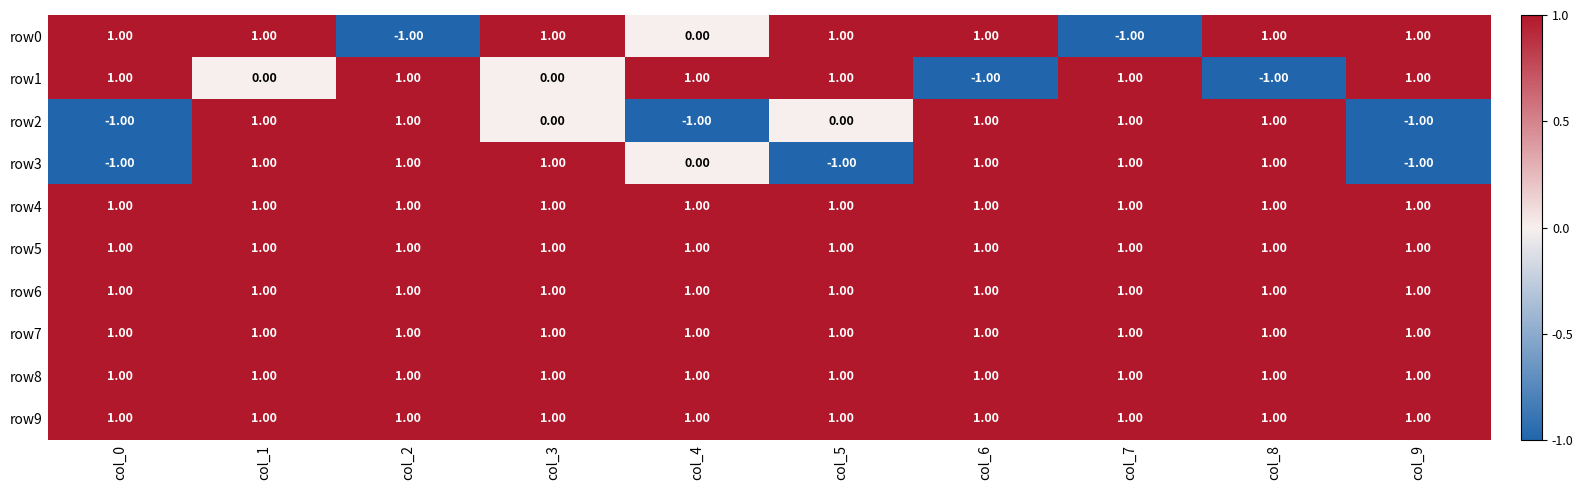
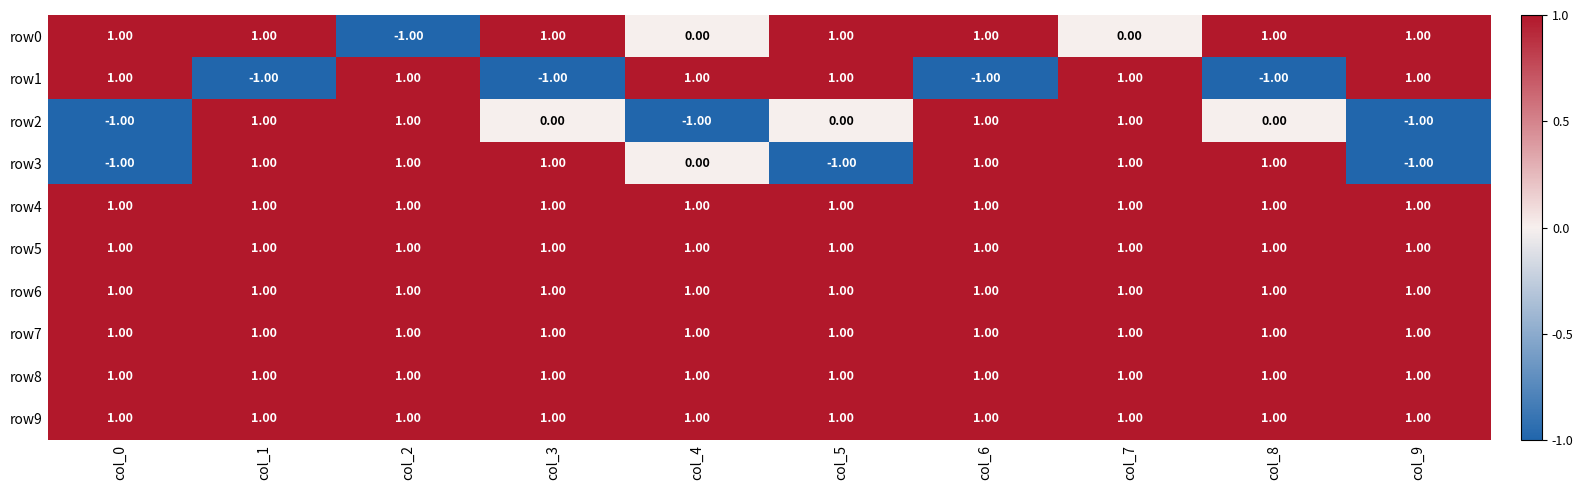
row0, col_7: -1.00 -> 0.00
row1, col_1: 0.00 -> -1.00
row1, col_3: 0.00 -> -1.00
row2, col_8: 1.00 -> 0.00
